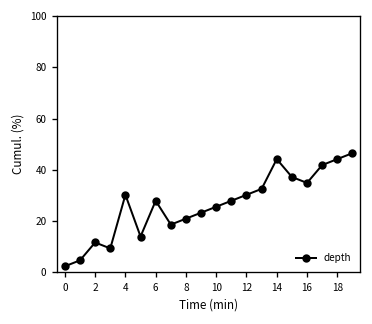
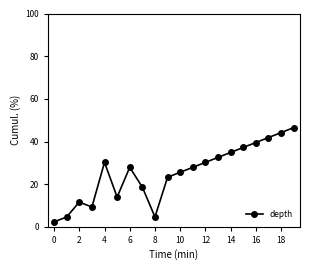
8: 21 -> 5
14: 44 -> 35
16: 35 -> 40
